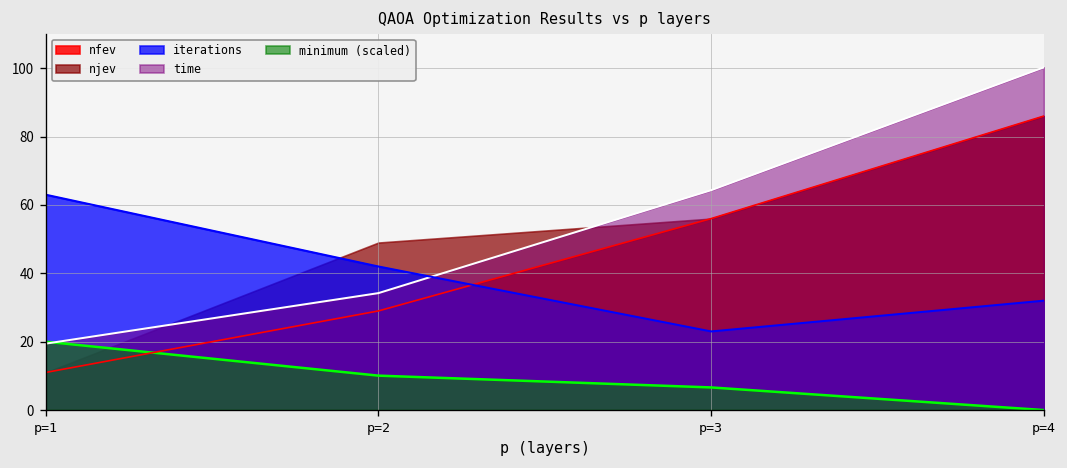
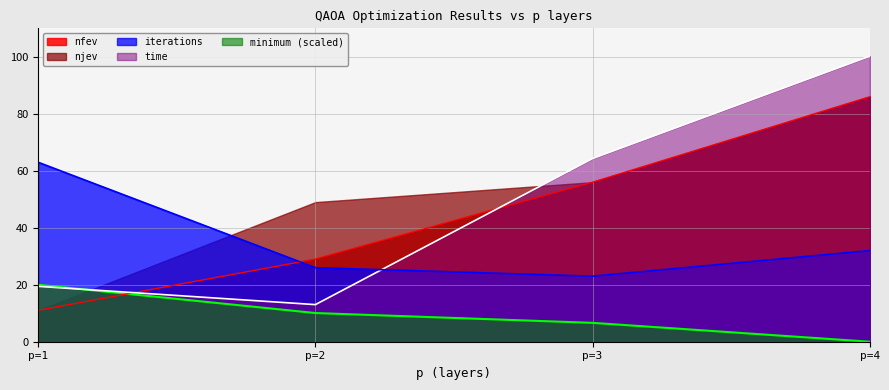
iterations, p=2: 42 -> 26
time, p=2: 34 -> 13
